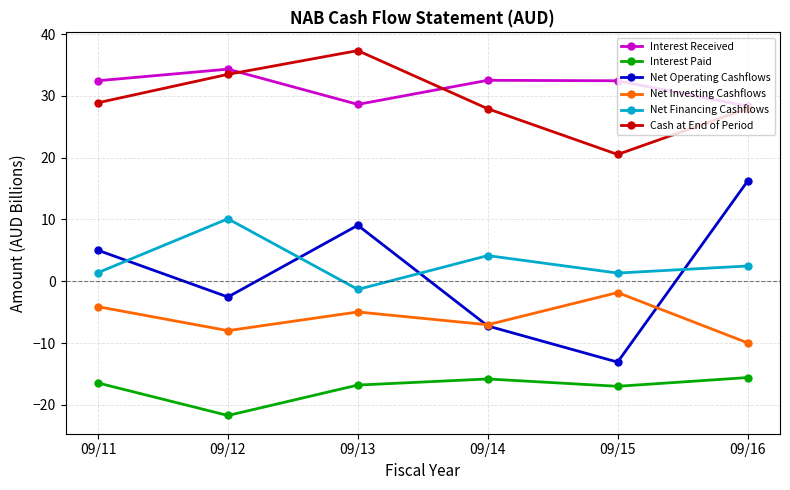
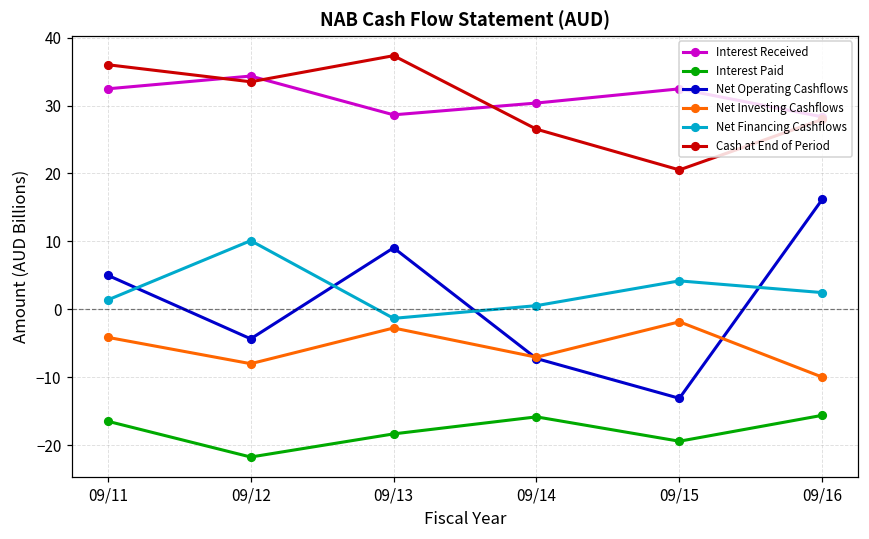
Cash at End of Period, 09/11: 29 -> 36
Net Operating Cashflows, 09/12: -3 -> -4
Interest Paid, 09/13: -17 -> -18
Net Investing Cashflows, 09/13: -5 -> -3
Interest Received, 09/14: 33 -> 30
Net Financing Cashflows, 09/14: 4 -> 1
Cash at End of Period, 09/14: 28 -> 27
Interest Paid, 09/15: -17 -> -19
Net Financing Cashflows, 09/15: 1 -> 4
